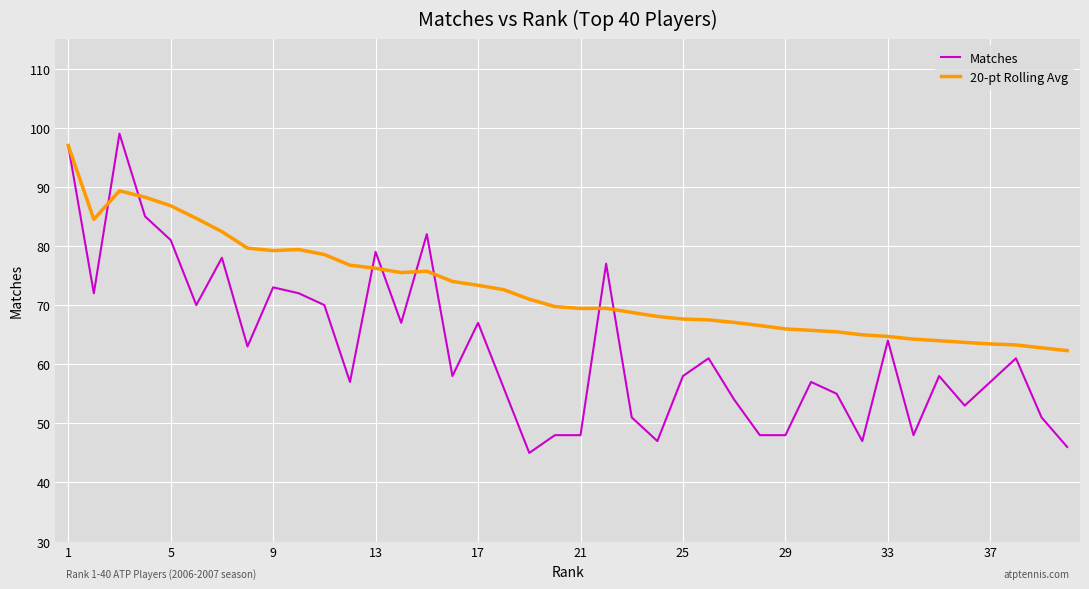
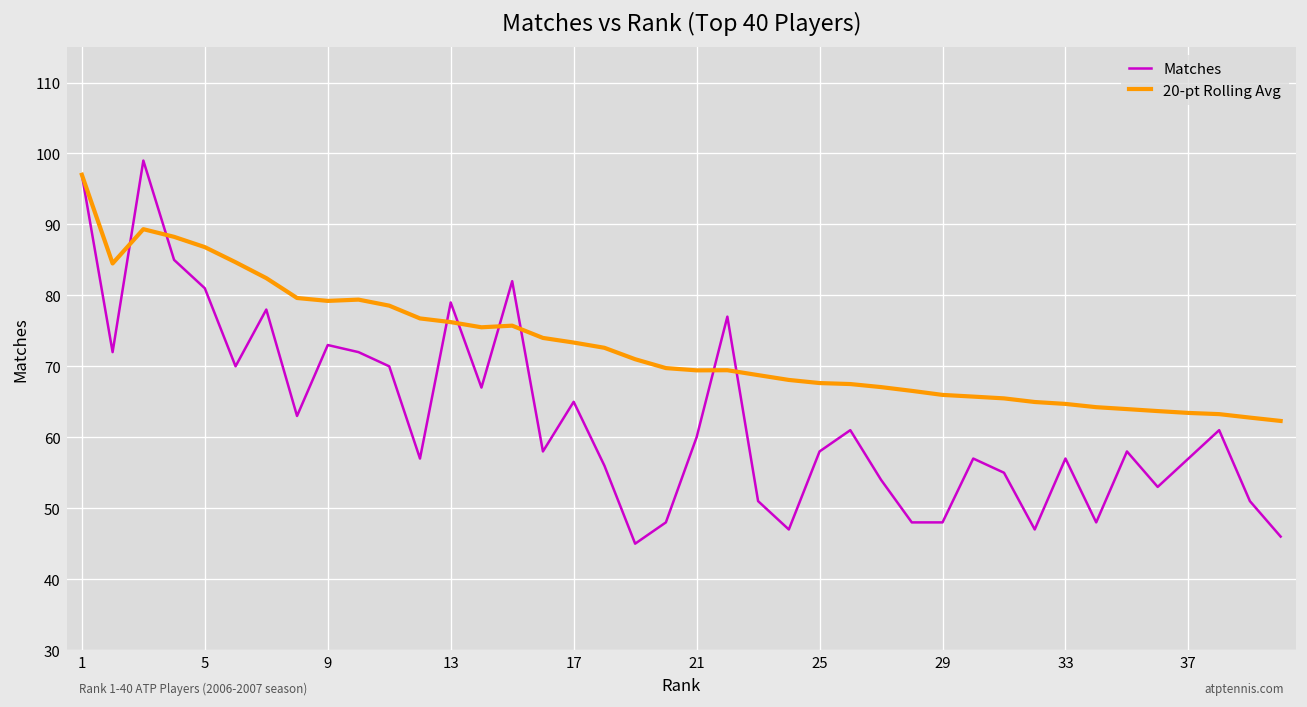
Matches, 17: 67 -> 65
Matches, 21: 48 -> 60
Matches, 33: 64 -> 57
